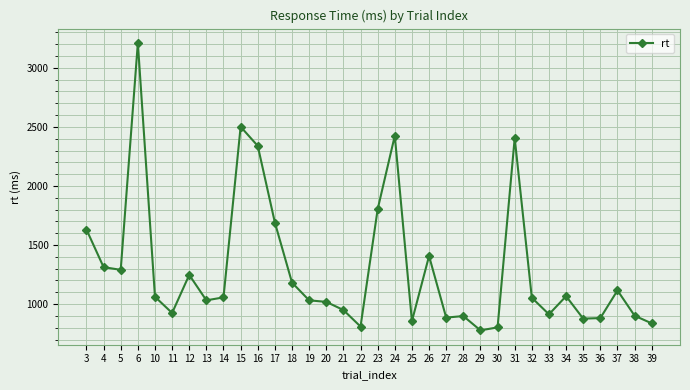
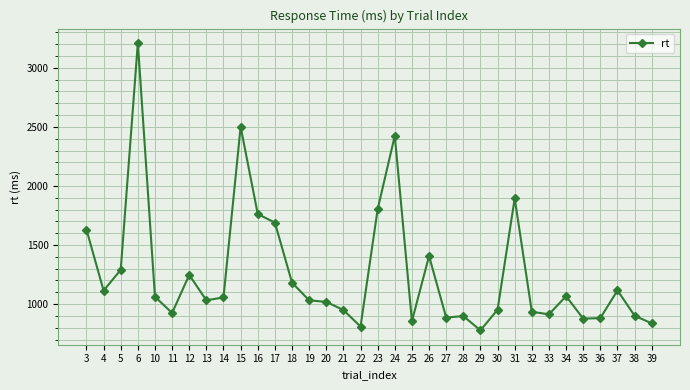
4: 1310 -> 1110
16: 2340 -> 1760
30: 800 -> 950
31: 2410 -> 1900
32: 1050 -> 940
